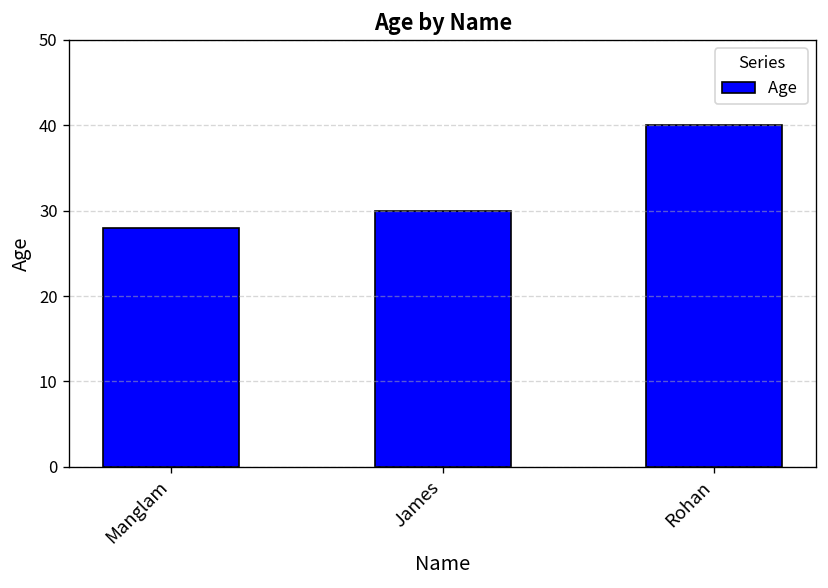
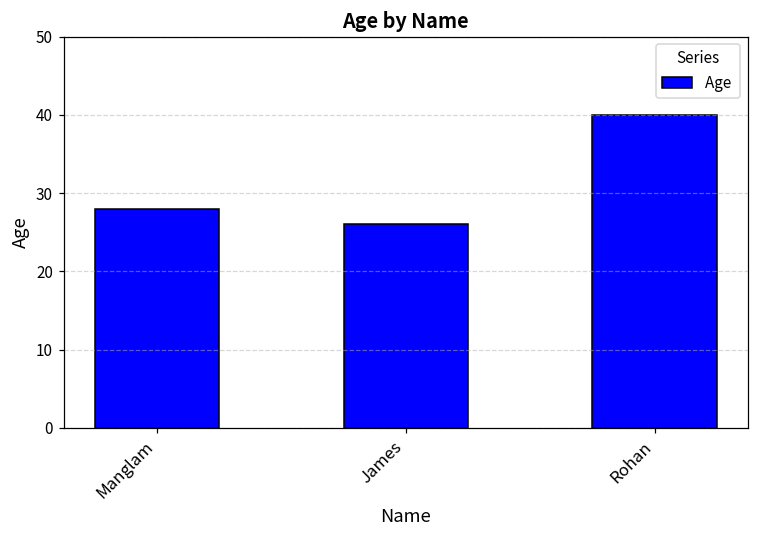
James: 30 -> 26
